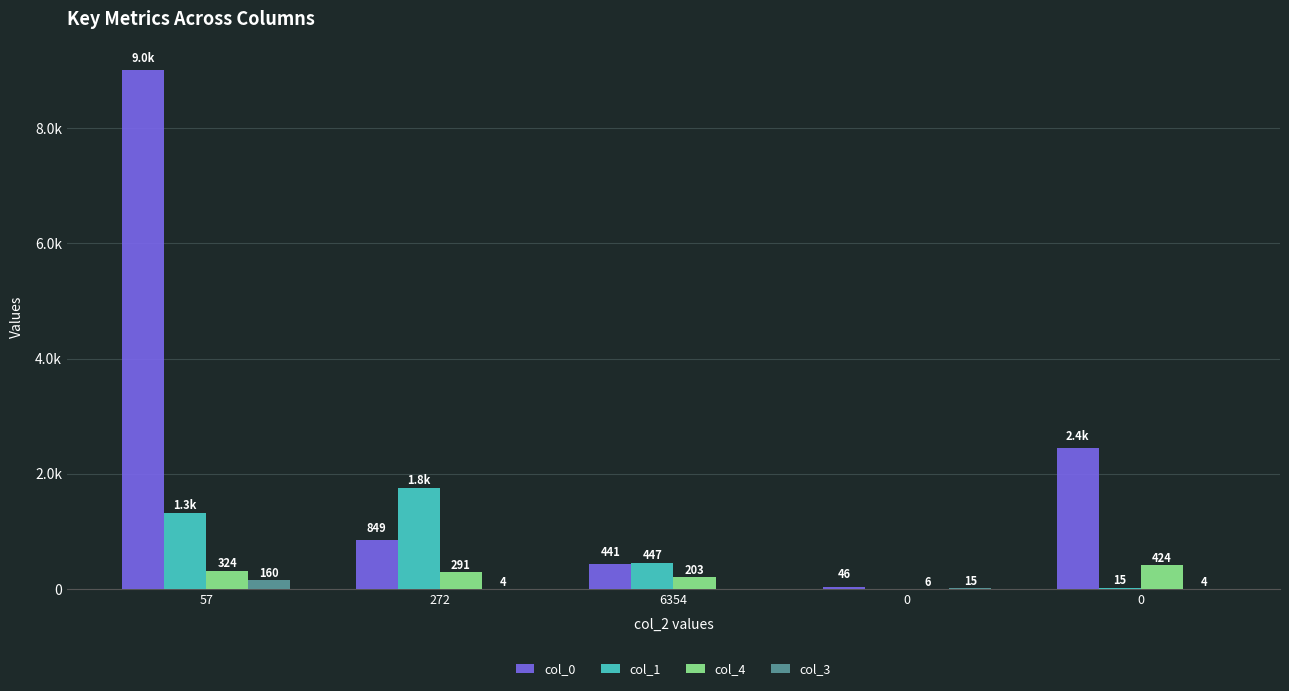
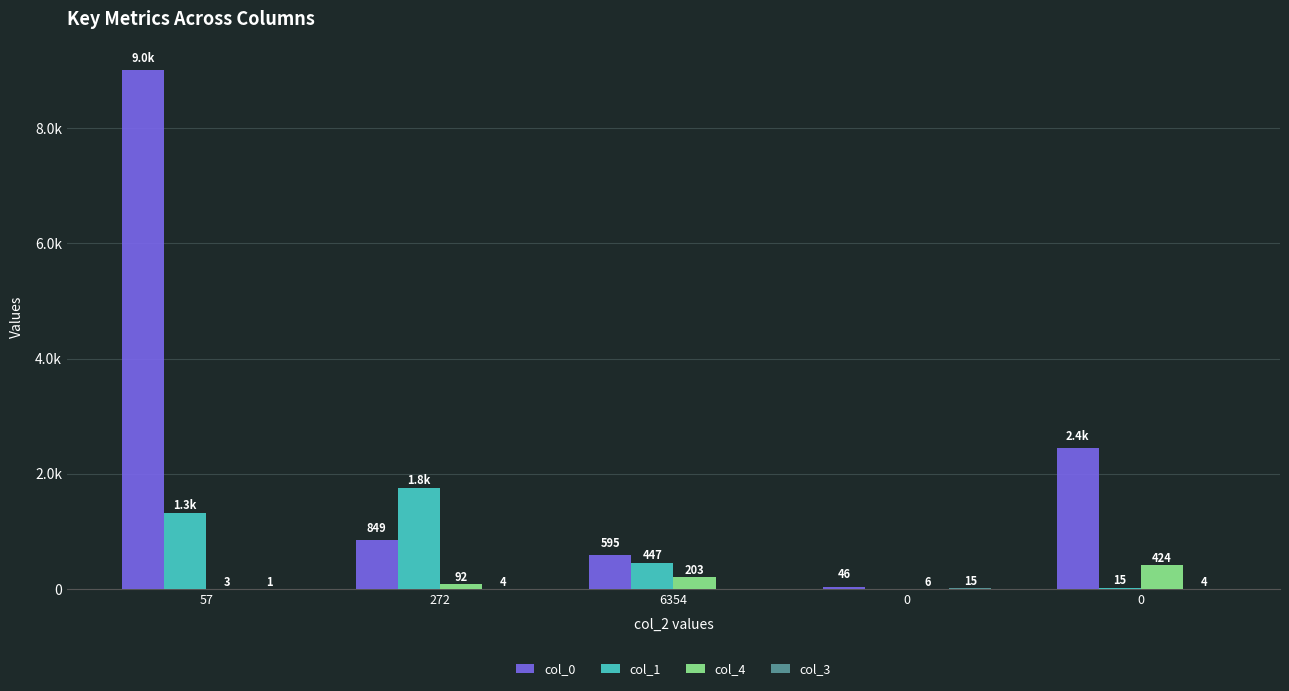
col_4, 57: 324 -> 3
col_3, 57: 160 -> 1
col_4, 272: 291 -> 92
col_0, 6354: 441 -> 595
